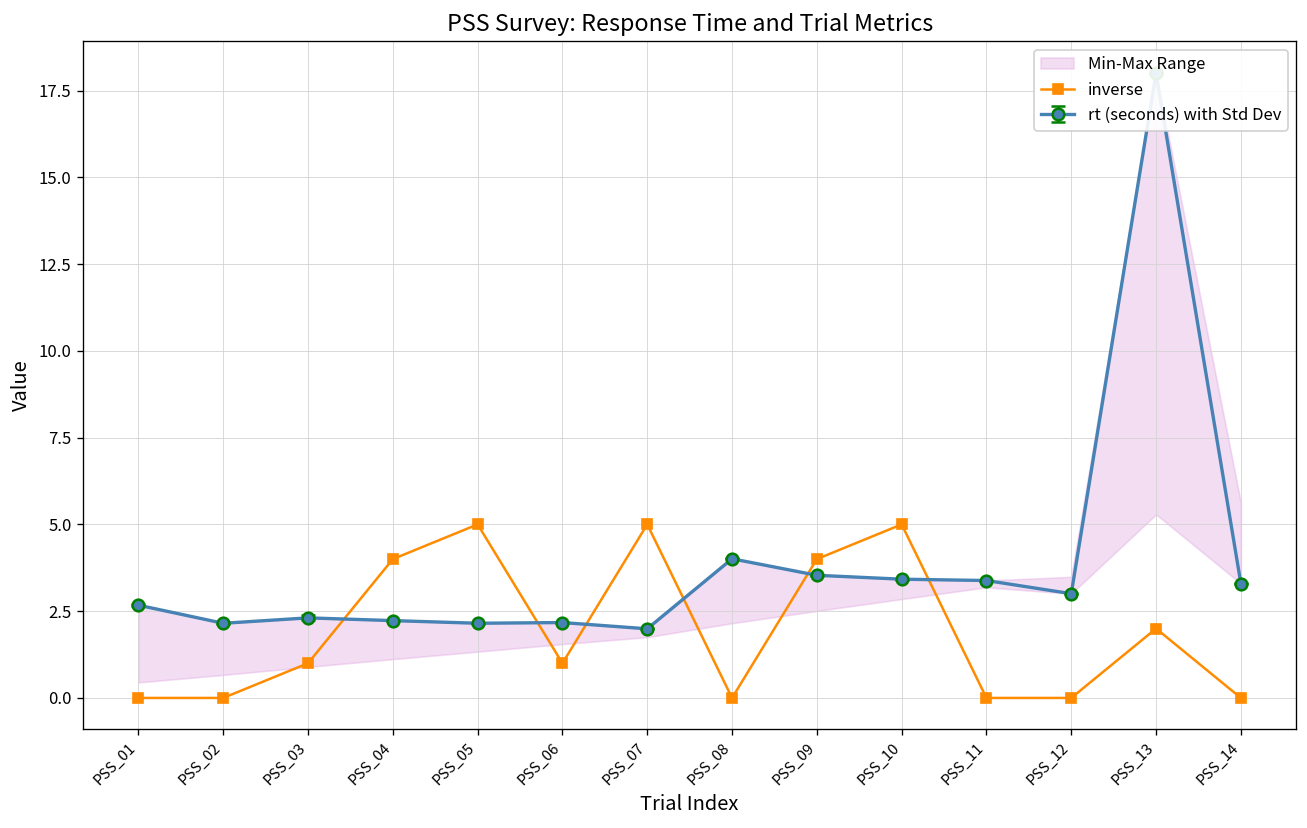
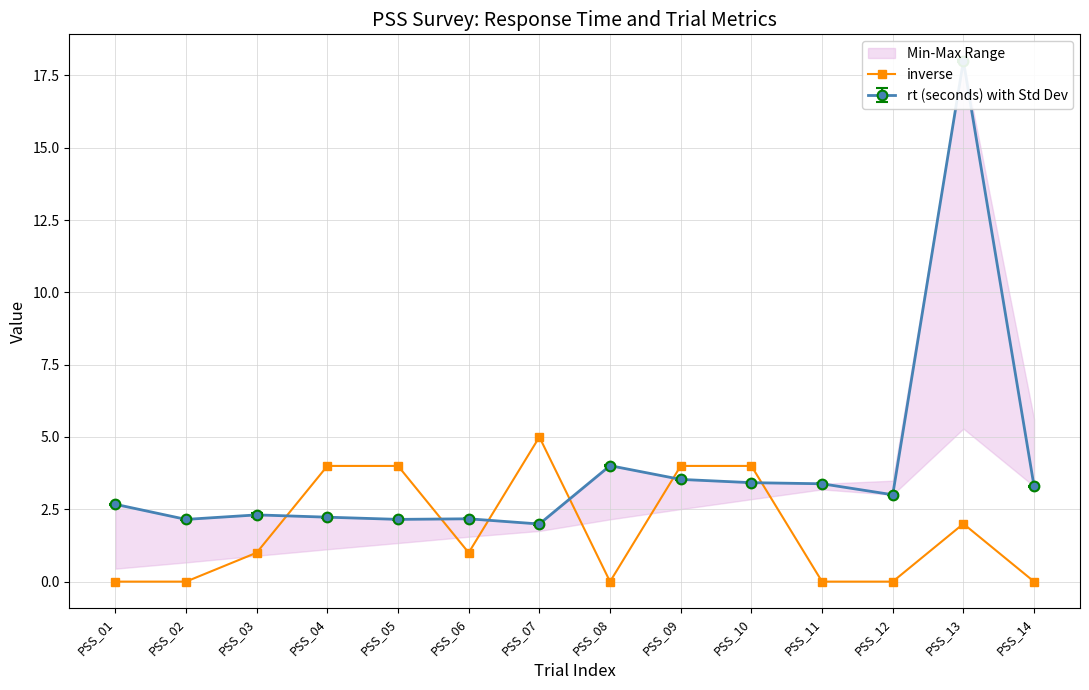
inverse, PSS_05: 5 -> 4
inverse, PSS_10: 5 -> 4
